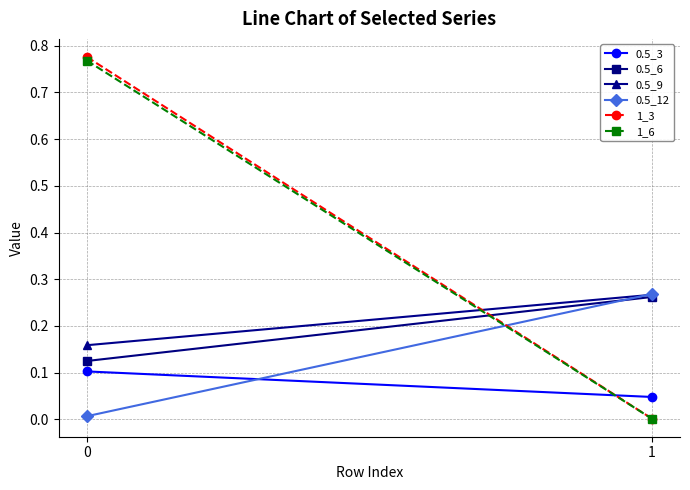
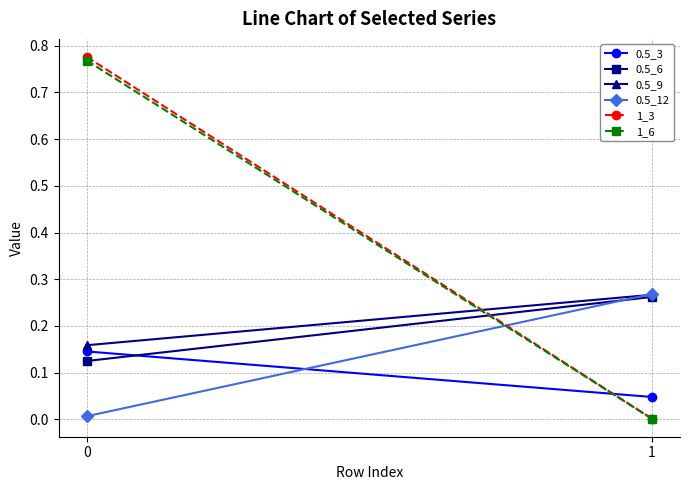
0.5_3, 0: 0.10 -> 0.15
